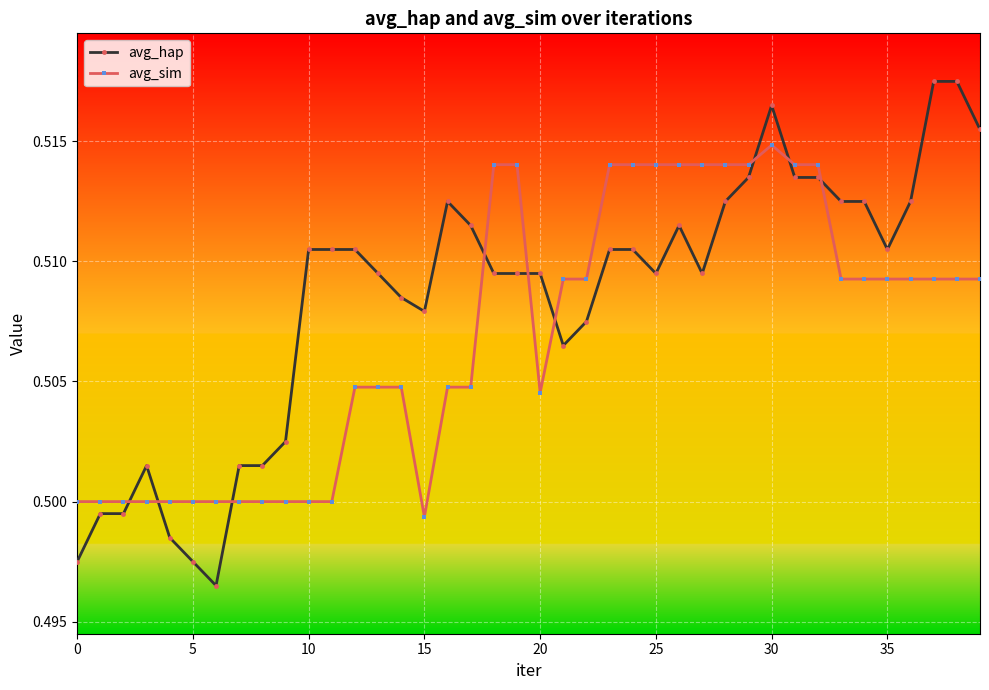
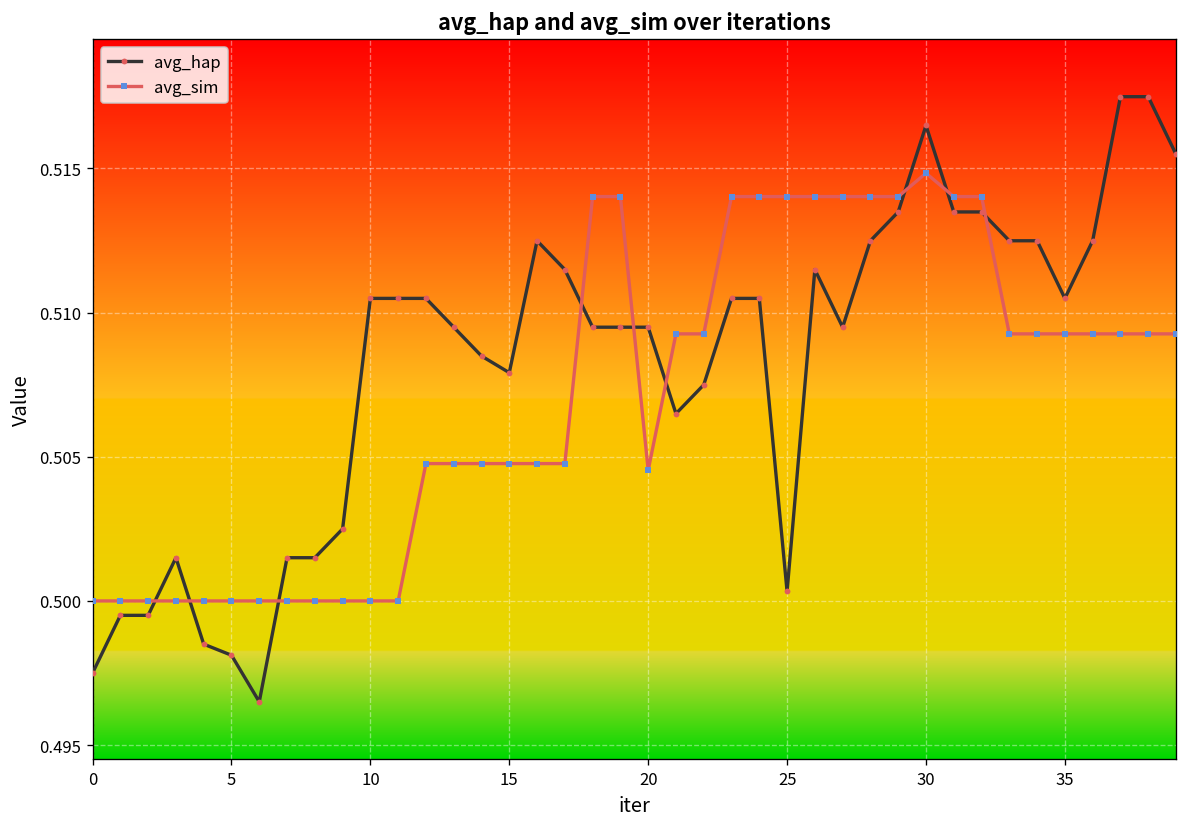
avg_hap, 5: 0.4975 -> 0.4981
avg_sim, 15: 0.4994 -> 0.5048
avg_hap, 25: 0.5095 -> 0.5003
